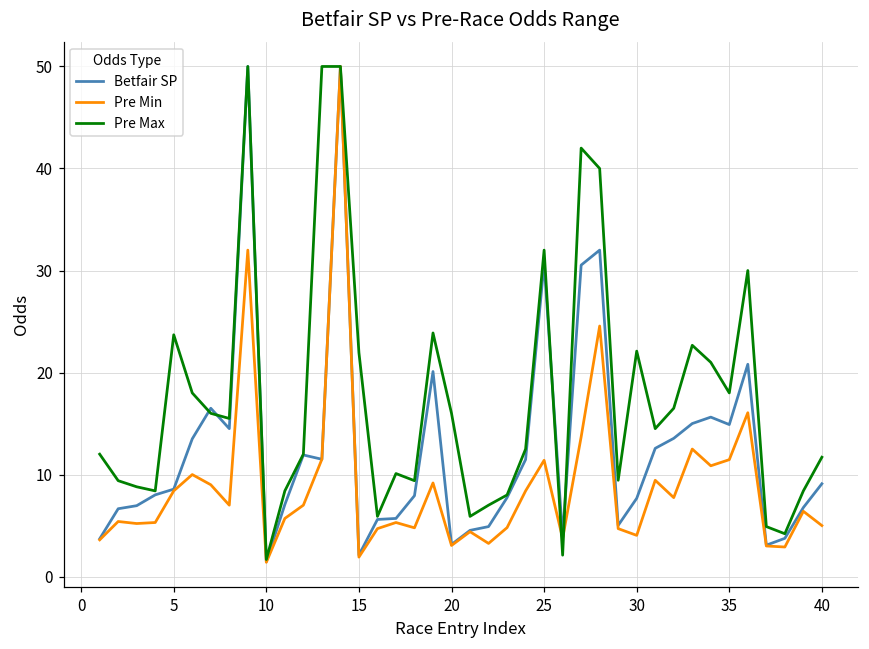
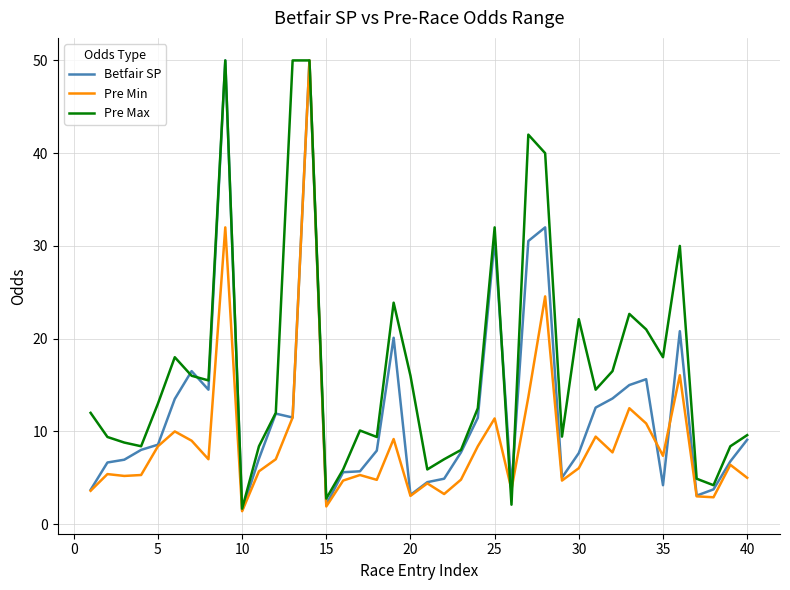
Pre Max, 5: 24 -> 13
Pre Max, 15: 22 -> 3
Pre Min, 30: 4 -> 6
Betfair SP, 35: 15 -> 4
Pre Min, 35: 11 -> 7
Pre Max, 40: 12 -> 10
